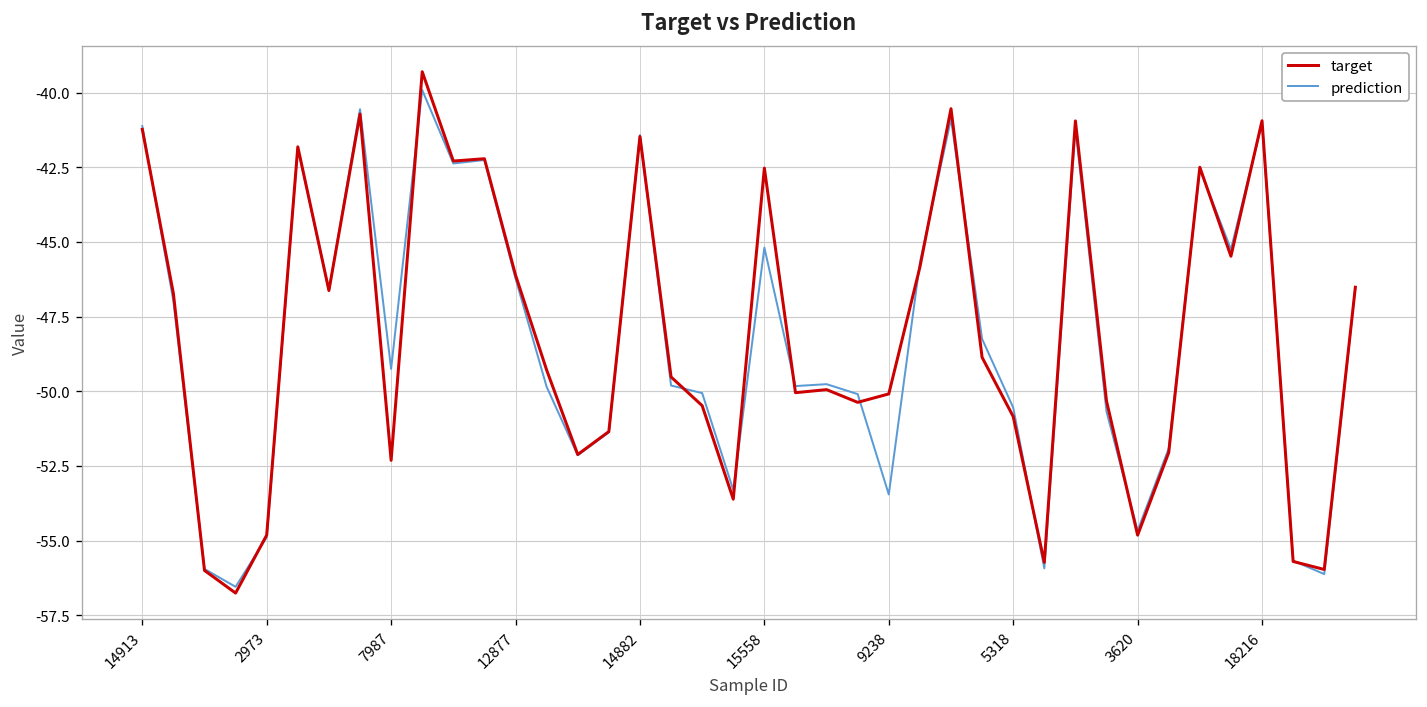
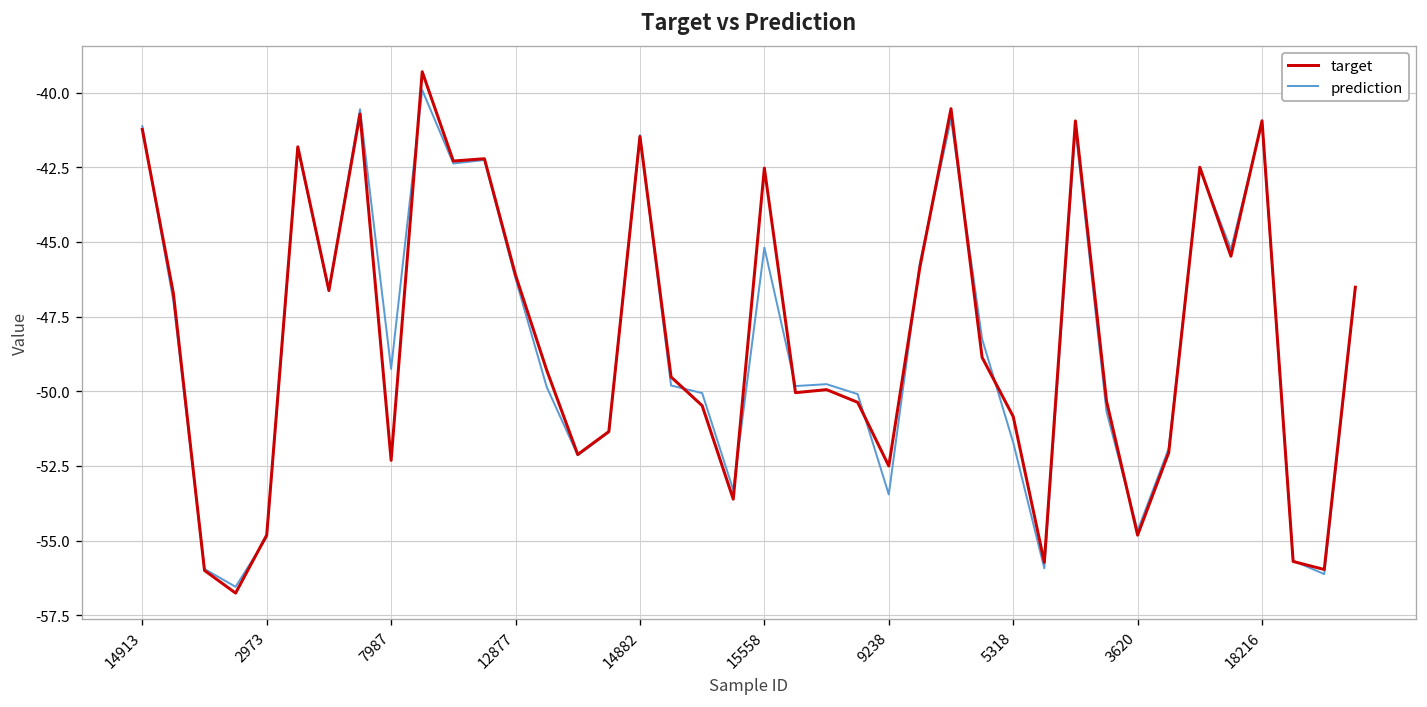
target, 9238: -50.1 -> -52.5
prediction, 5318: -50.5 -> -51.7
